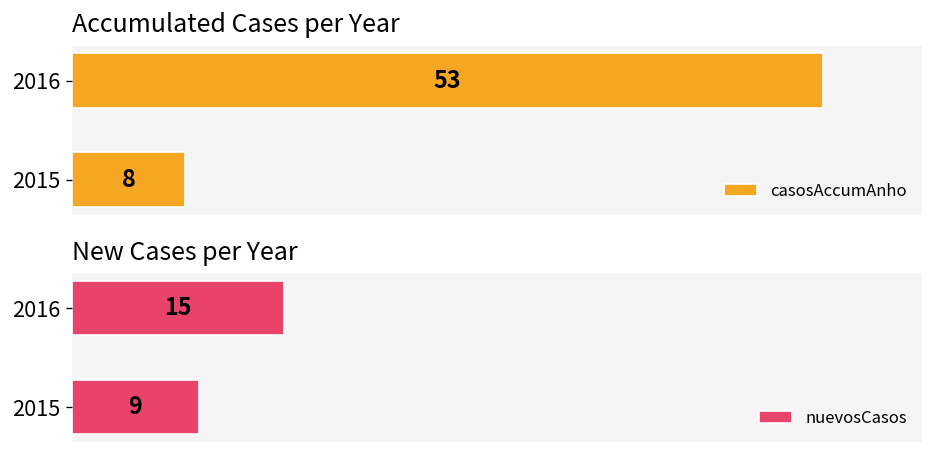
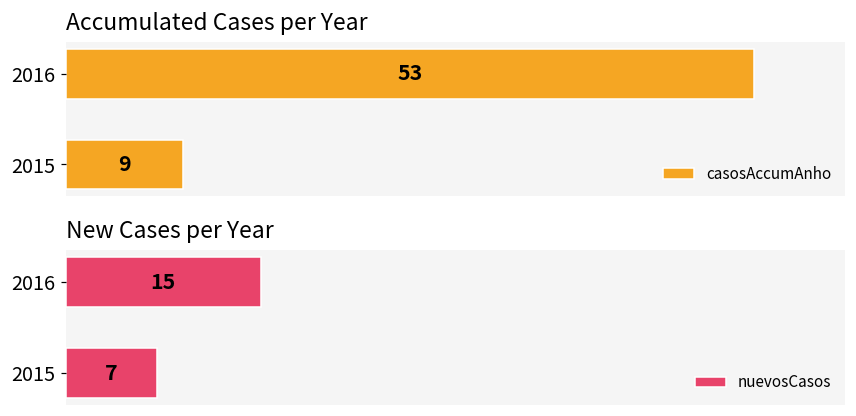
Accumulated Cases per Year, 2015: 8 -> 9
New Cases per Year, 2015: 9 -> 7
